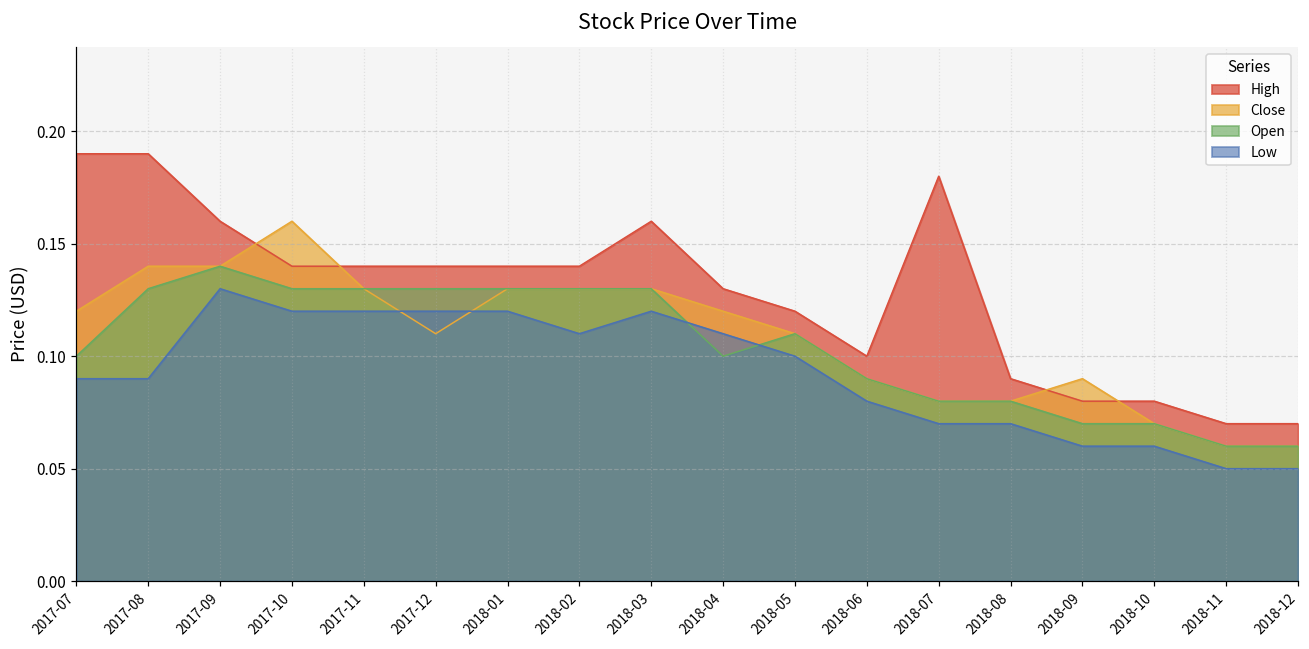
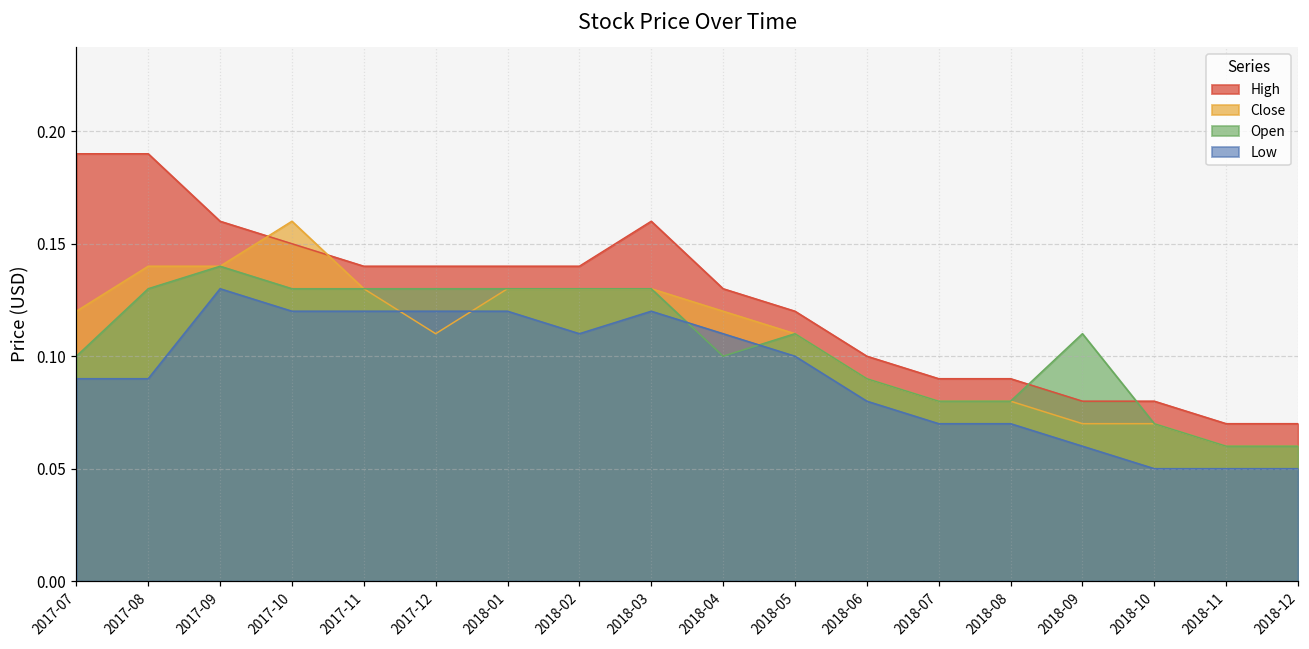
High, 2017-10: 0.14 -> 0.15
High, 2018-07: 0.18 -> 0.09
Close, 2018-09: 0.09 -> 0.07
Open, 2018-09: 0.07 -> 0.11
Low, 2018-10: 0.06 -> 0.05
